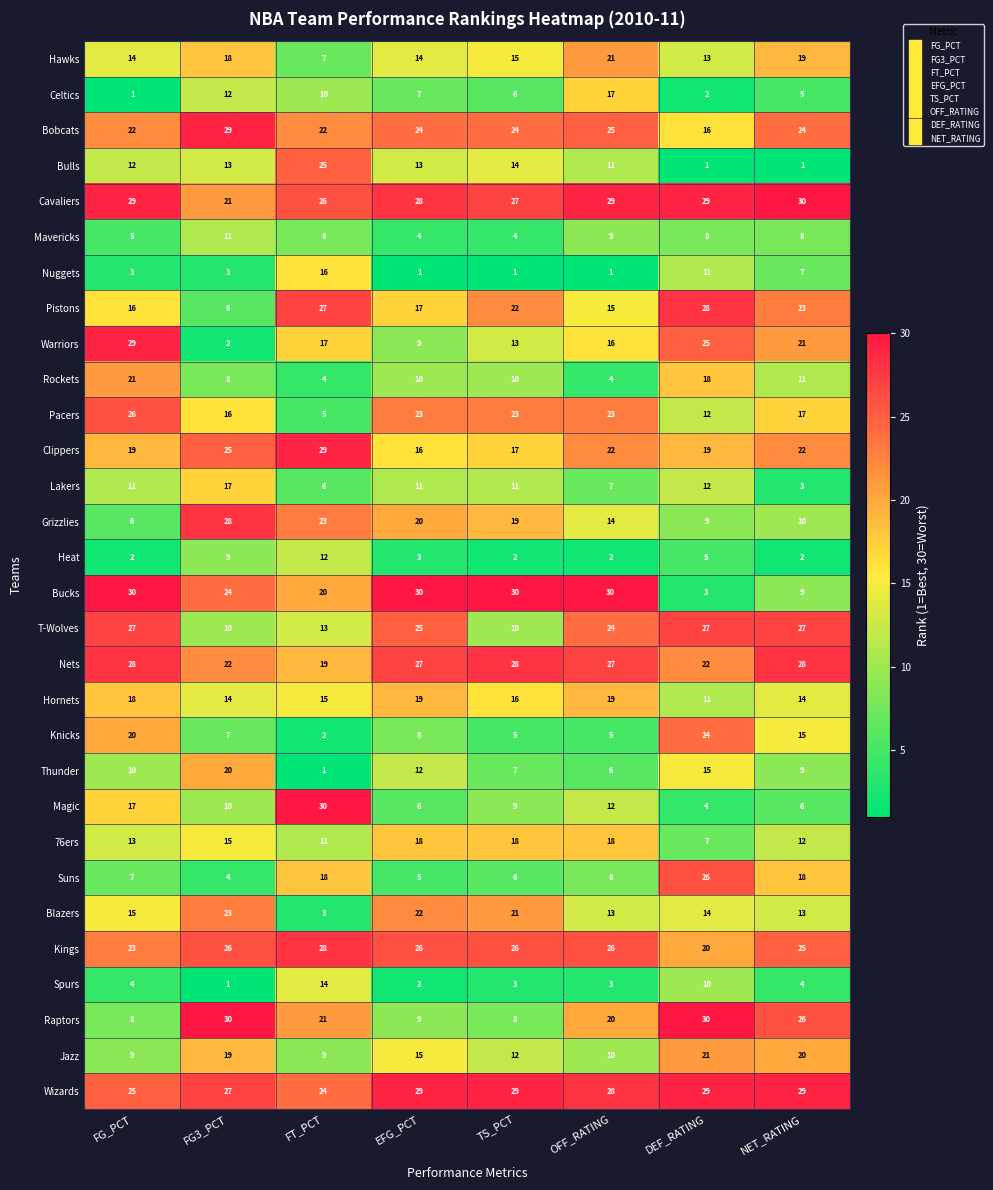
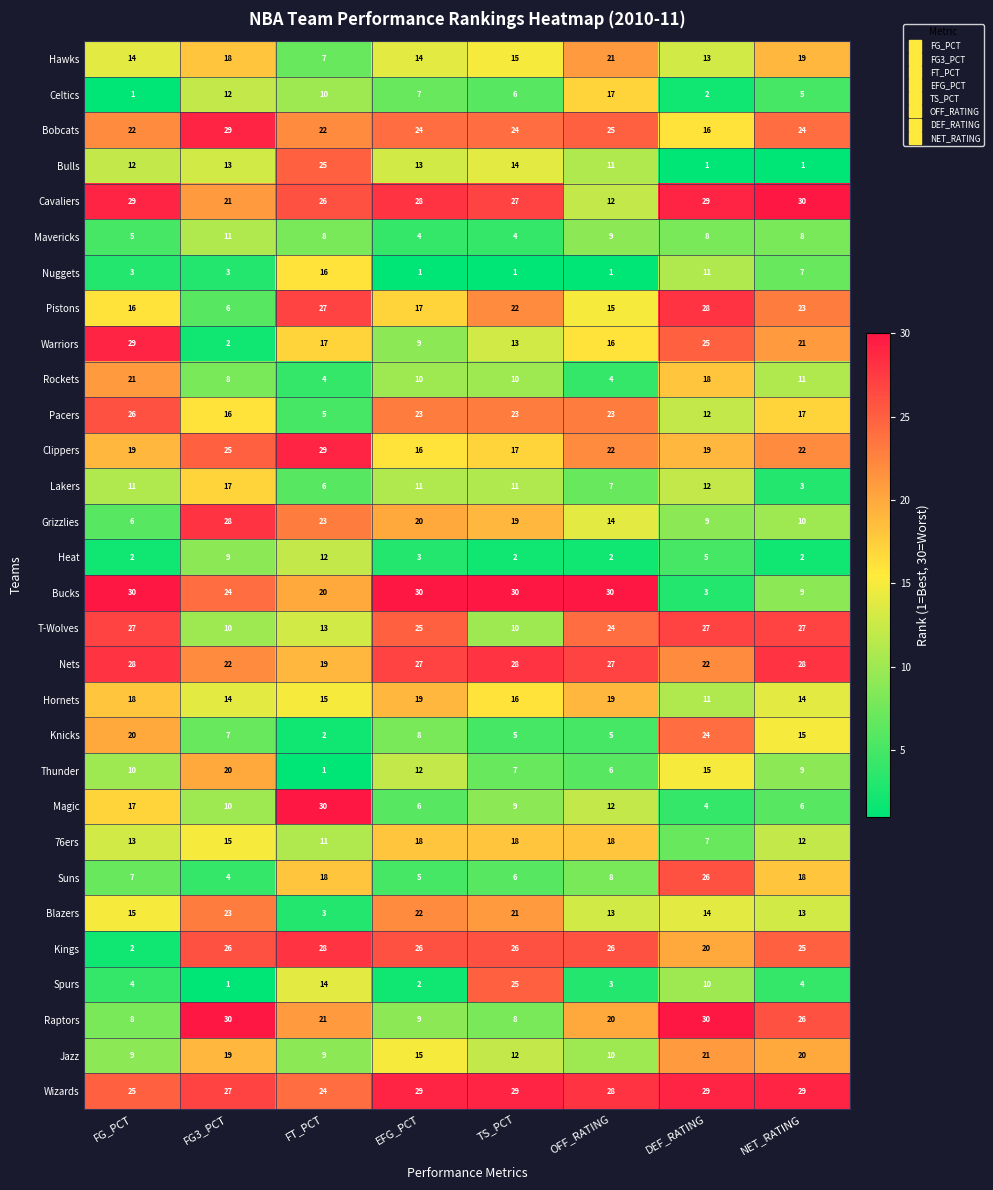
Cavaliers, OFF_RATING: 29 -> 12
Kings, FG_PCT: 23 -> 2
Spurs, TS_PCT: 3 -> 25
